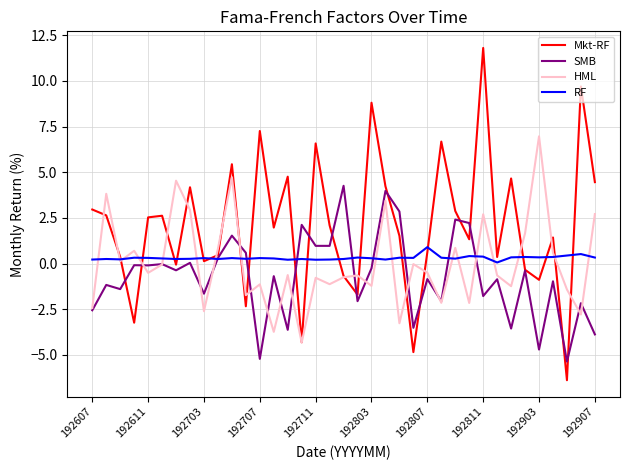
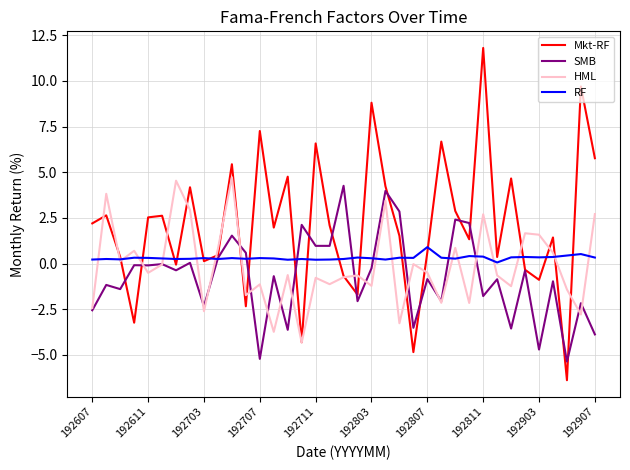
Mkt-RF, 192607: 3.0 -> 2.2
SMB, 192703: -1.7 -> -2.3
HML, 192903: 7.0 -> 1.6
Mkt-RF, 192907: 4.5 -> 5.8
